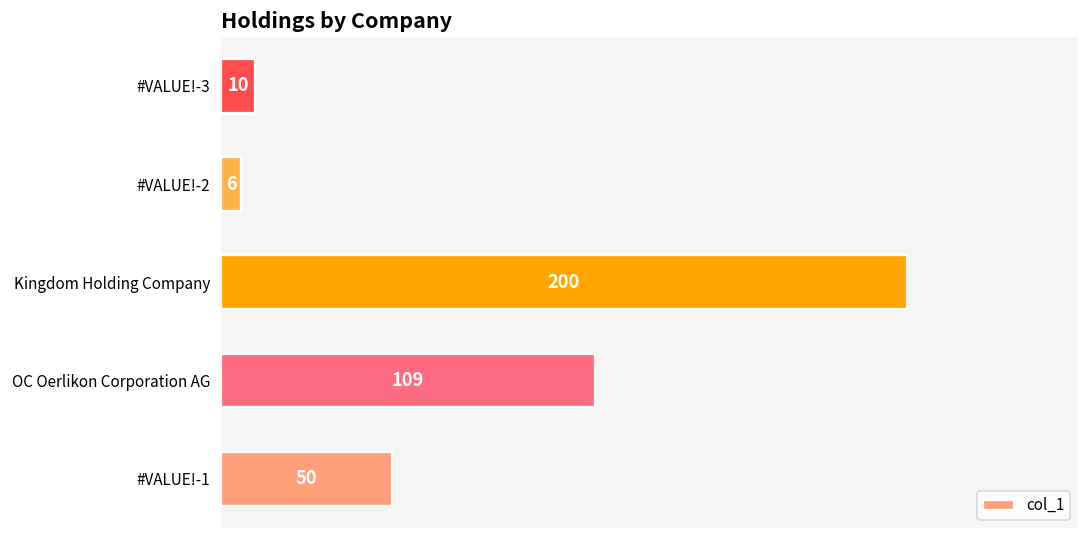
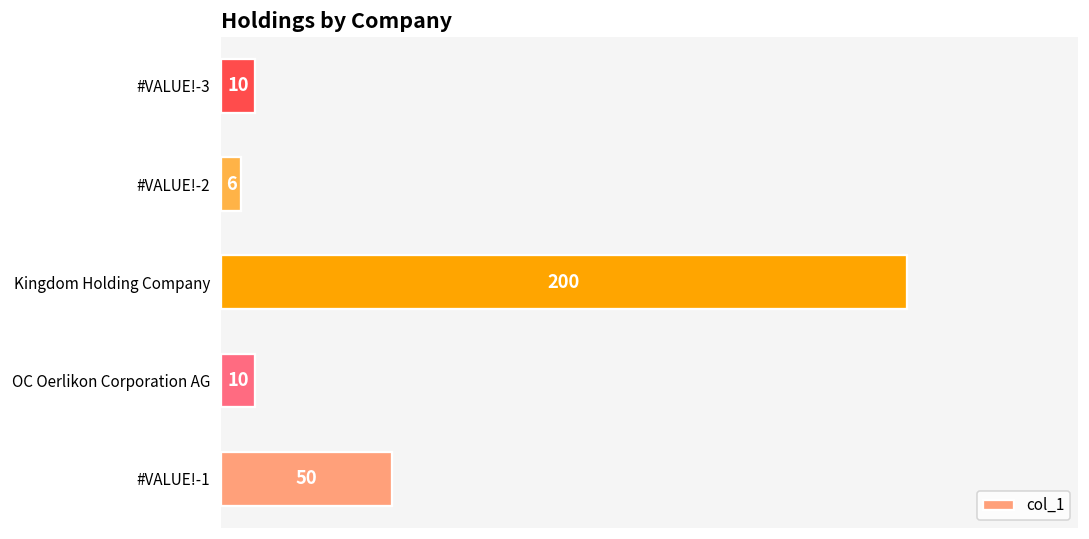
OC Oerlikon Corporation AG: 109 -> 10
